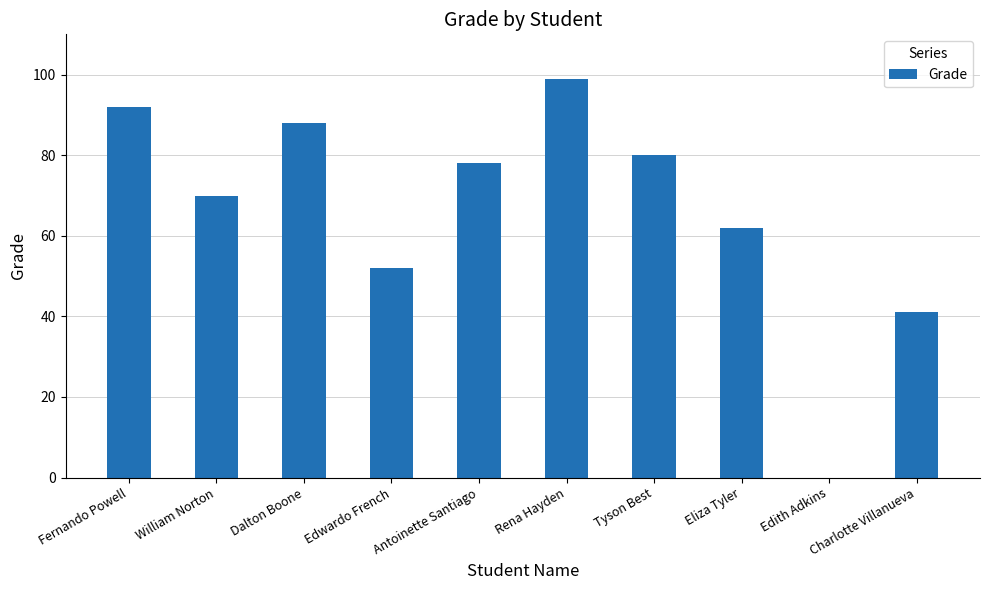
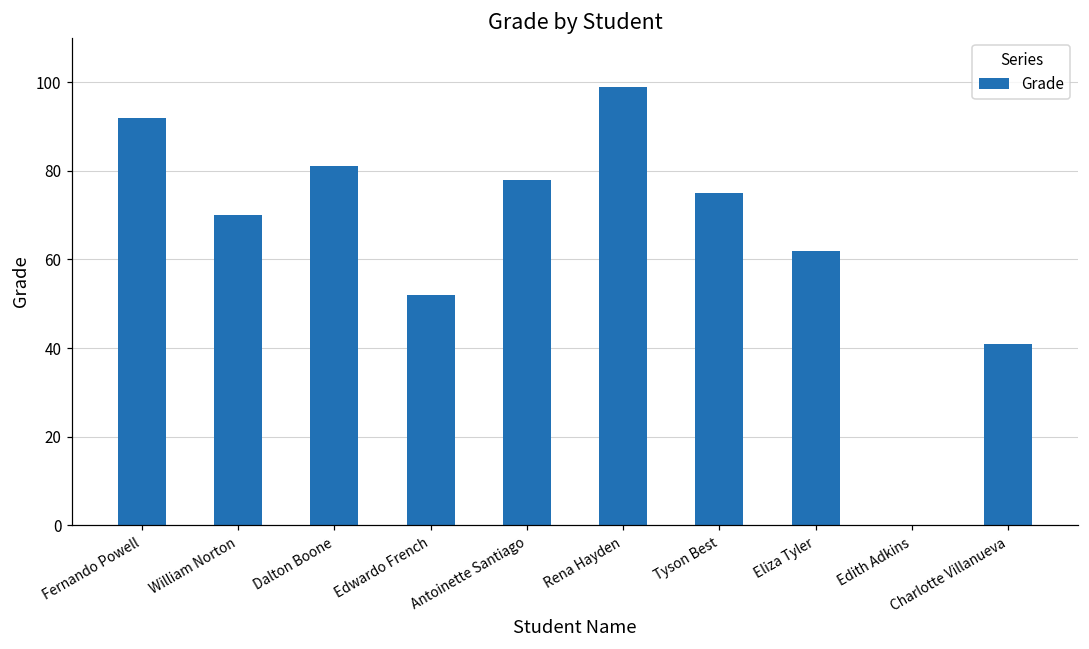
Dalton Boone: 88 -> 81
Tyson Best: 80 -> 75
